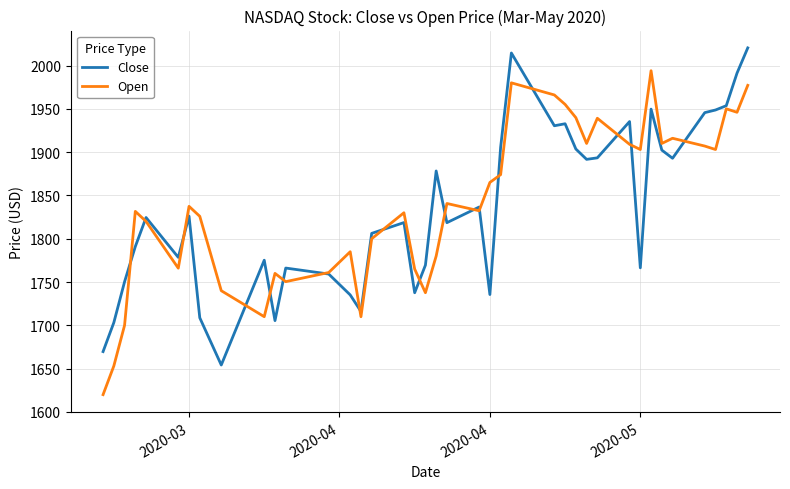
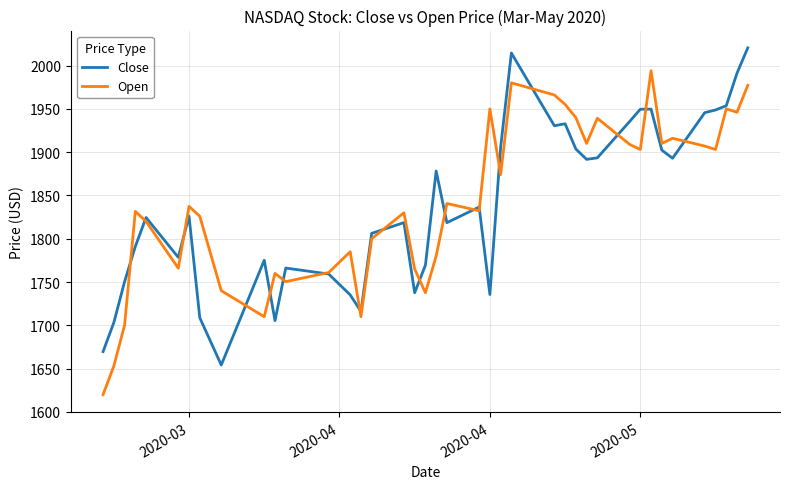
Open, 2020-04: 1870 -> 1950
Close, 2020-05: 1770 -> 1950
